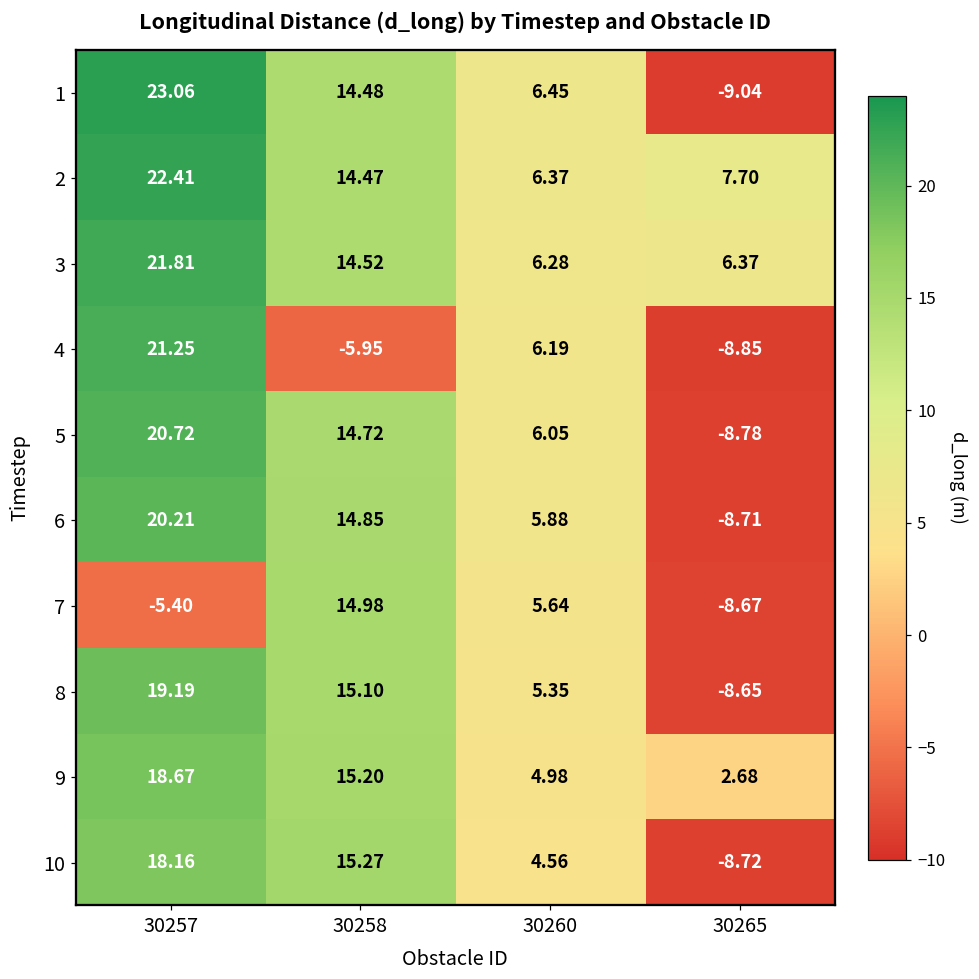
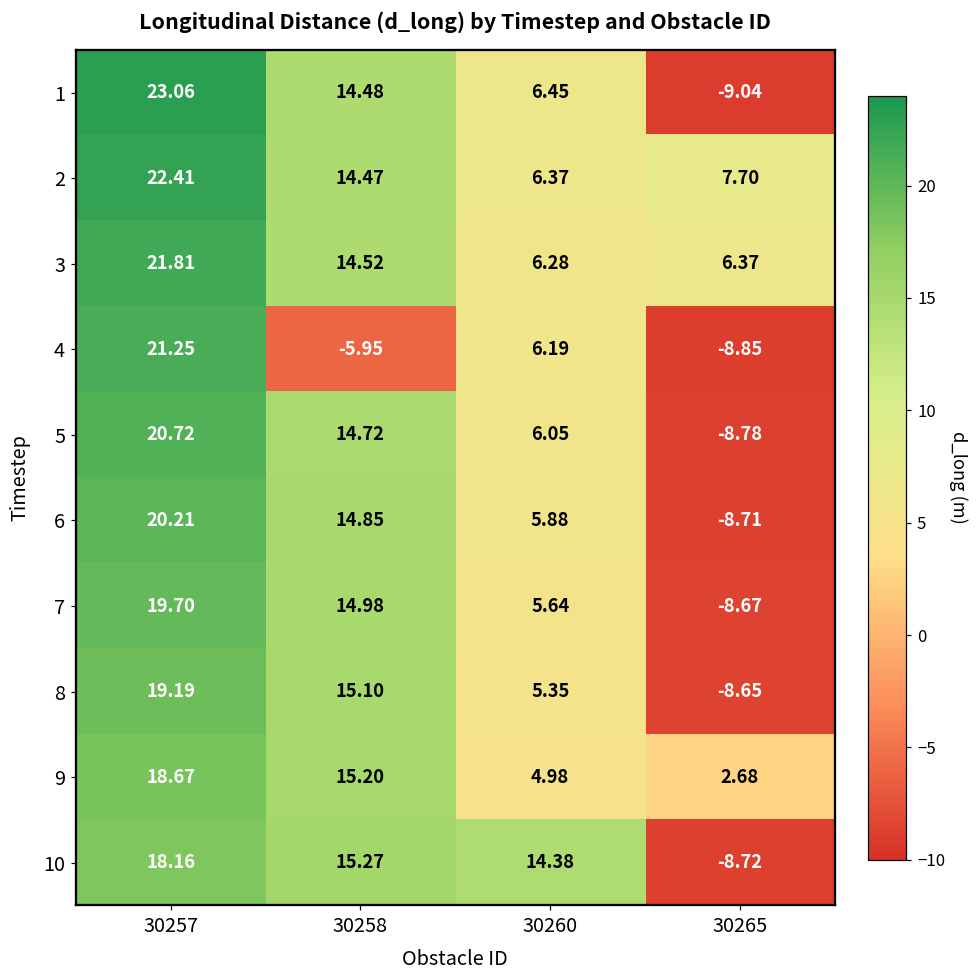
7, 30257: -5.40 -> 19.70
10, 30260: 4.56 -> 14.38
